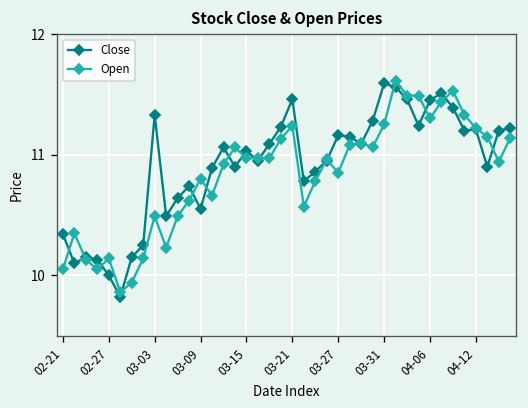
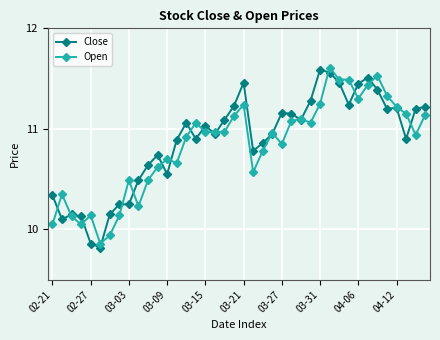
Close, 02-27: 10.00 -> 9.86
Close, 03-03: 11.33 -> 10.25
Open, 03-09: 10.8 -> 10.7
